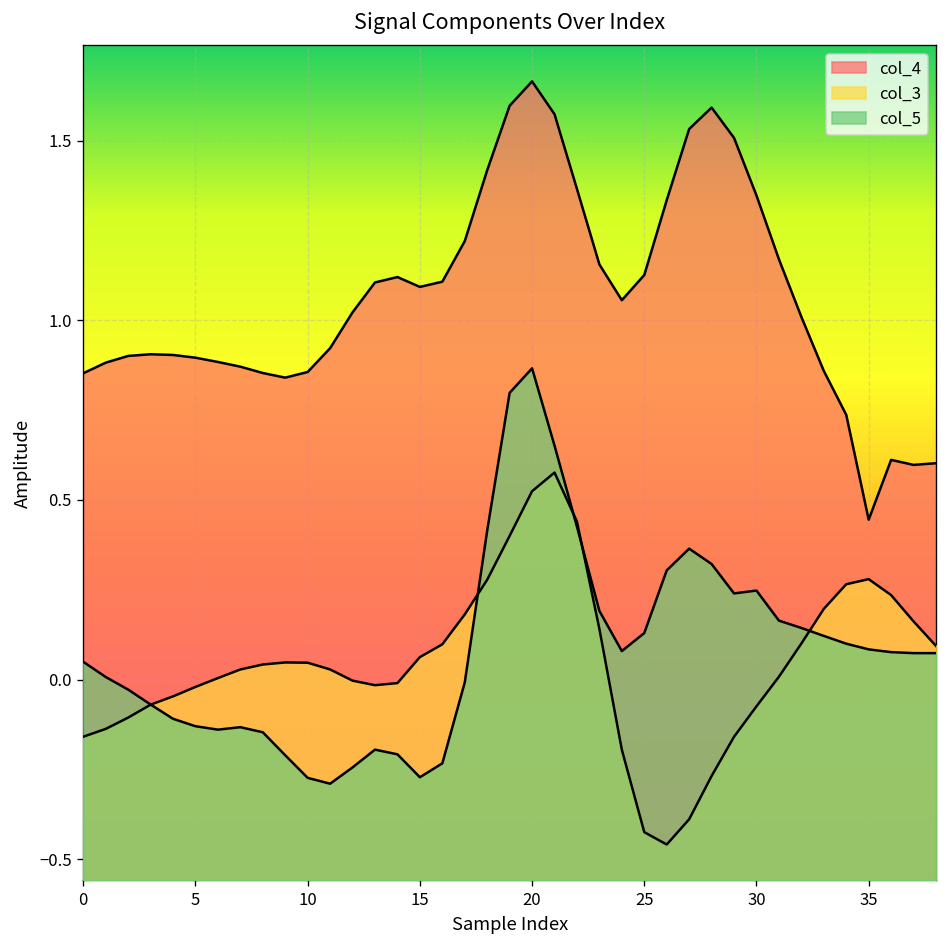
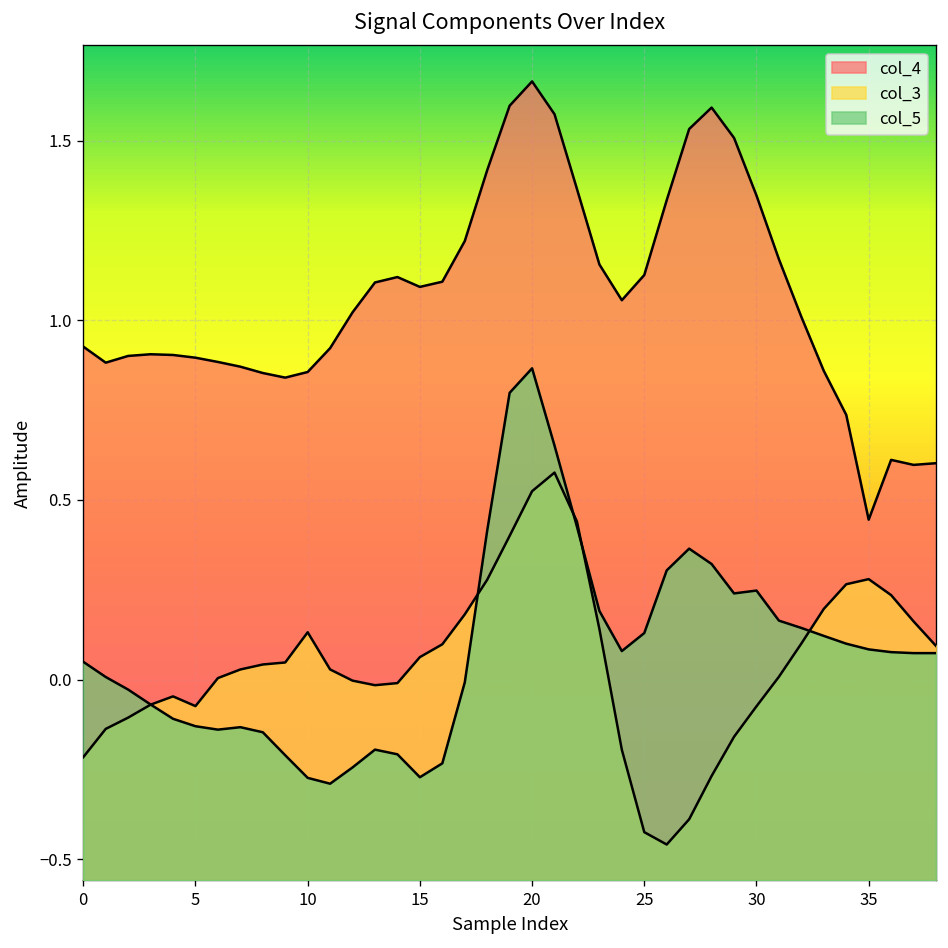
col_4, 0: 0.85 -> 0.93
col_3, 0: -0.16 -> -0.22
col_3, 5: -0.02 -> -0.07
col_3, 10: 0.05 -> 0.13
